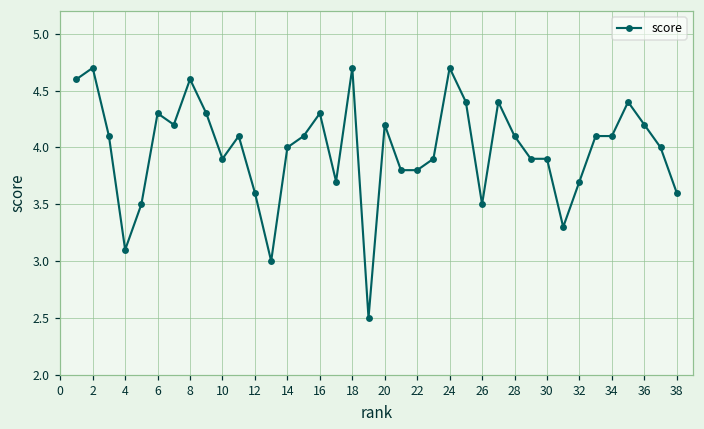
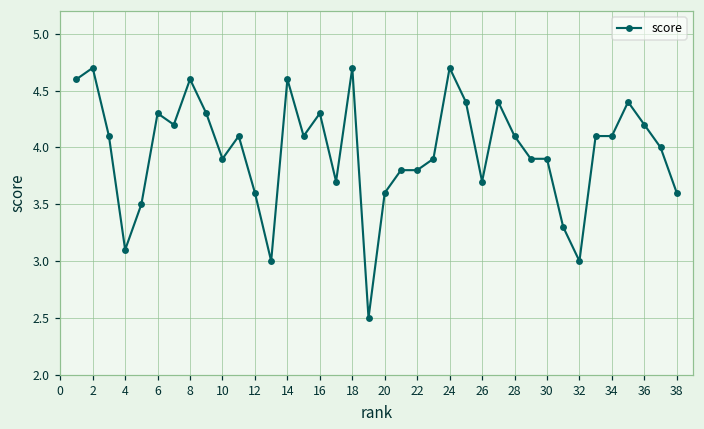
14: 4.0 -> 4.6
20: 4.2 -> 3.6
26: 3.5 -> 3.7
32: 3.7 -> 3.0
